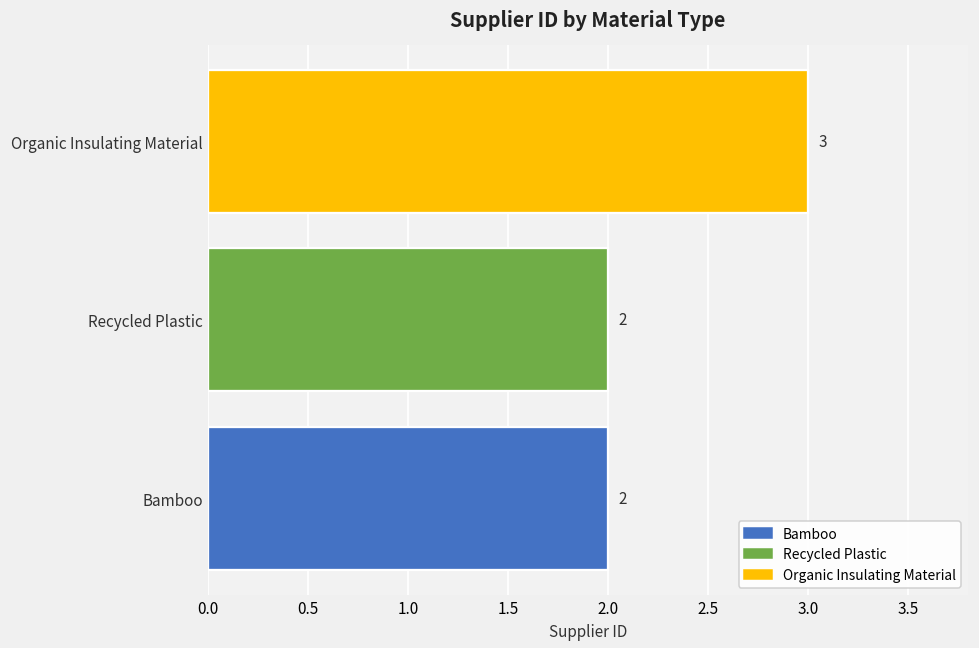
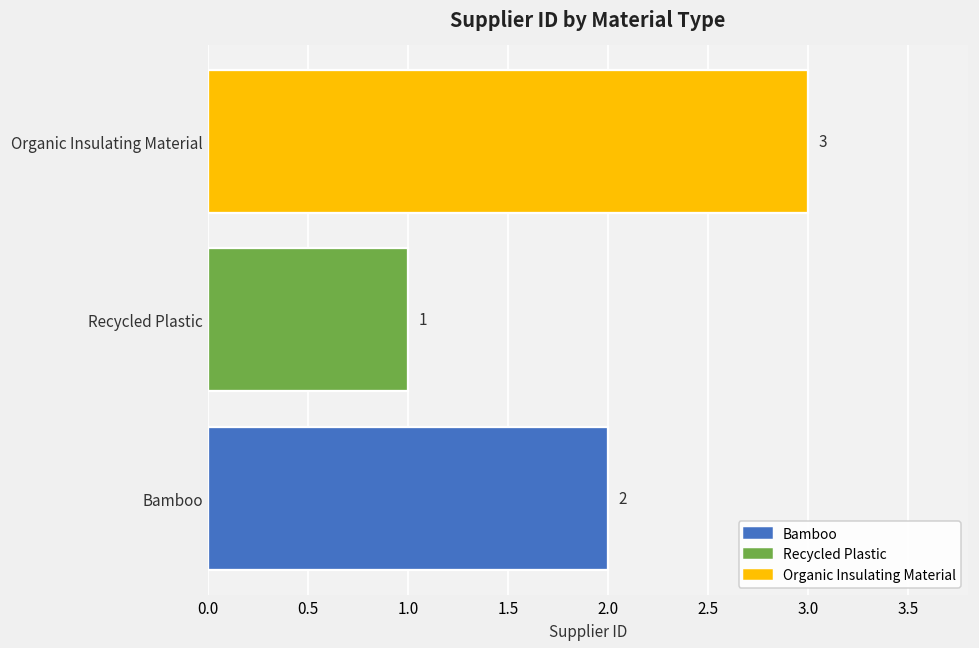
Recycled Plastic: 2 -> 1
